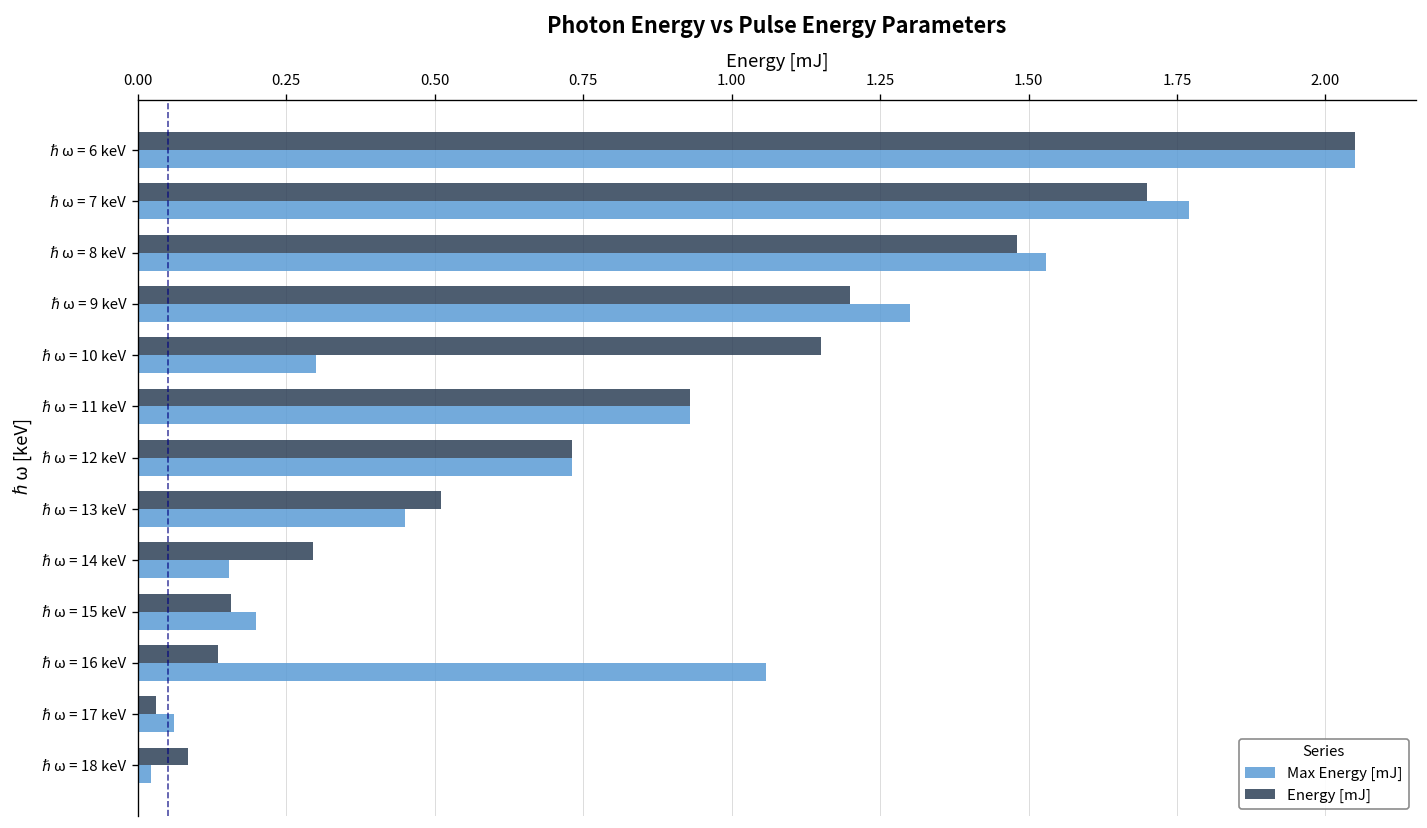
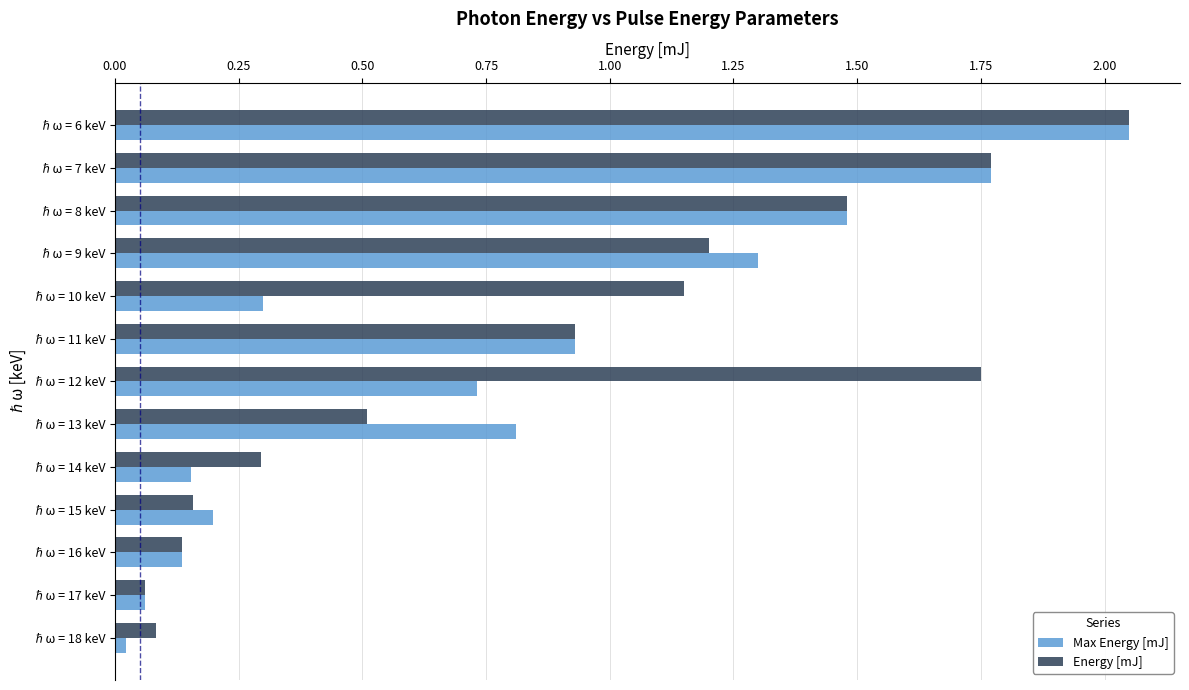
Energy [mJ], ℏω = 7 keV: 1.70 -> 1.77
Max Energy [mJ], ℏω = 8 keV: 1.53 -> 1.48
Energy [mJ], ℏω = 12 keV: 0.73 -> 1.75
Max Energy [mJ], ℏω = 13 keV: 0.45 -> 0.81
Max Energy [mJ], ℏω = 16 keV: 1.06 -> 0.14
Energy [mJ], ℏω = 17 keV: 0.03 -> 0.06
